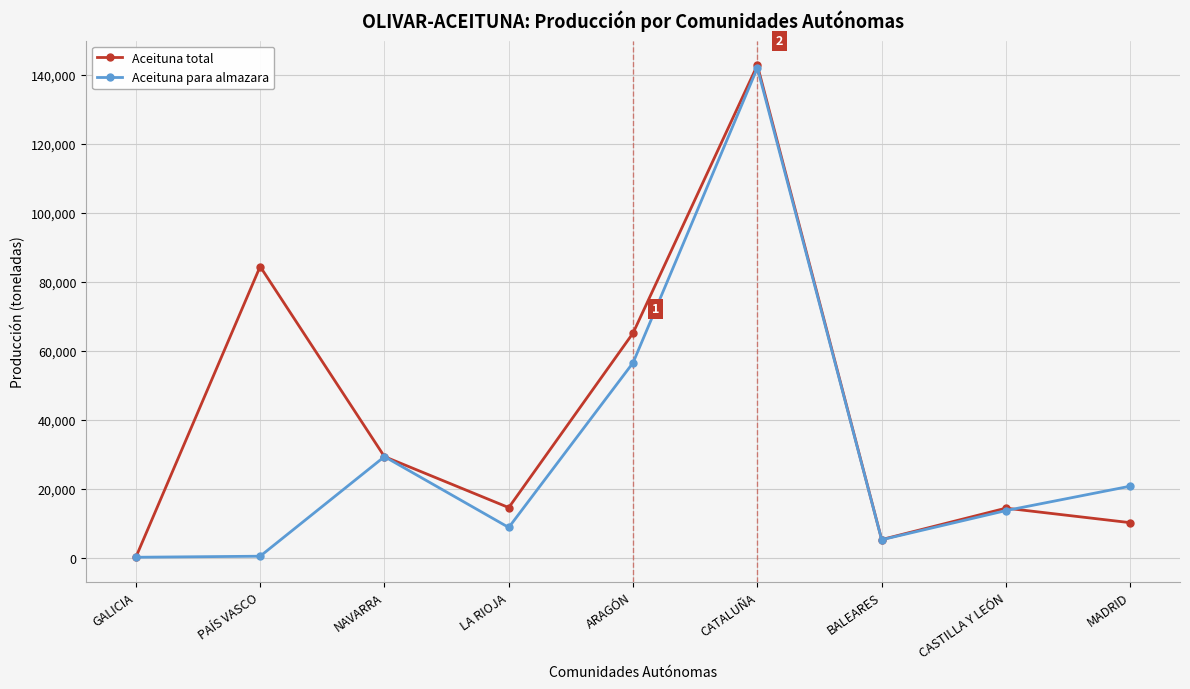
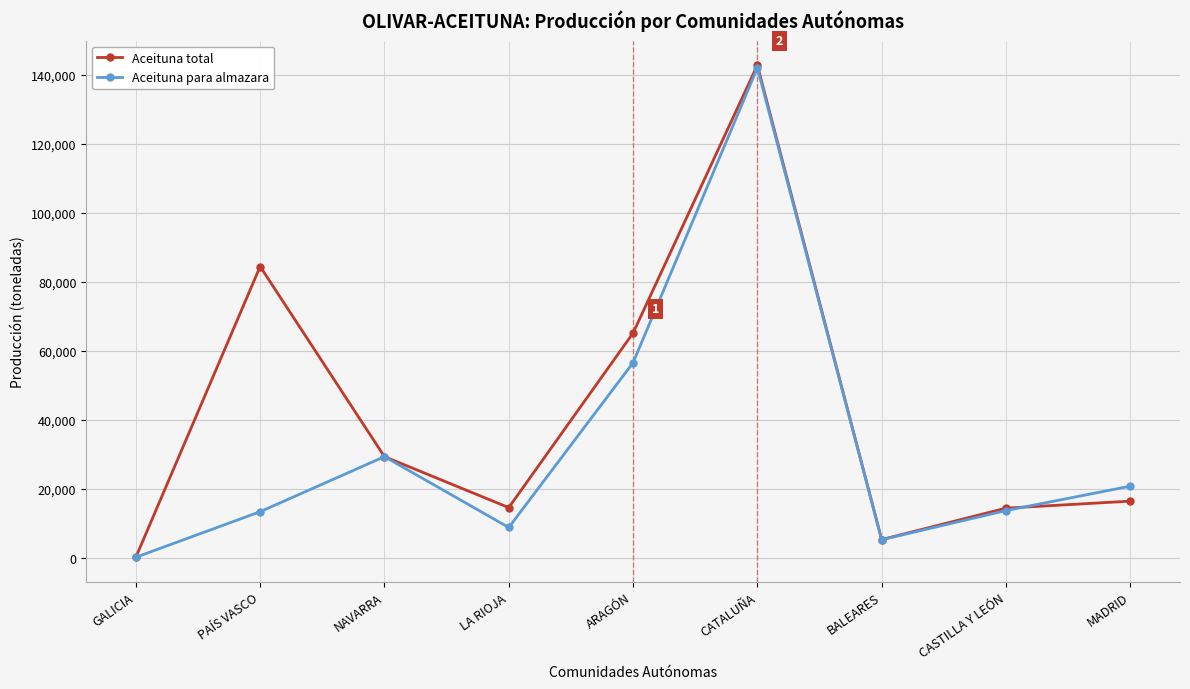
Aceituna para almazara, PAÍS VASCO: 0 -> 13,000
Aceituna total, MADRID: 10,000 -> 16,000
